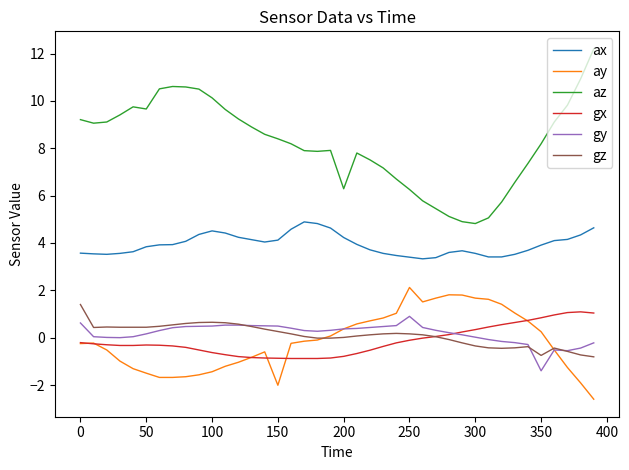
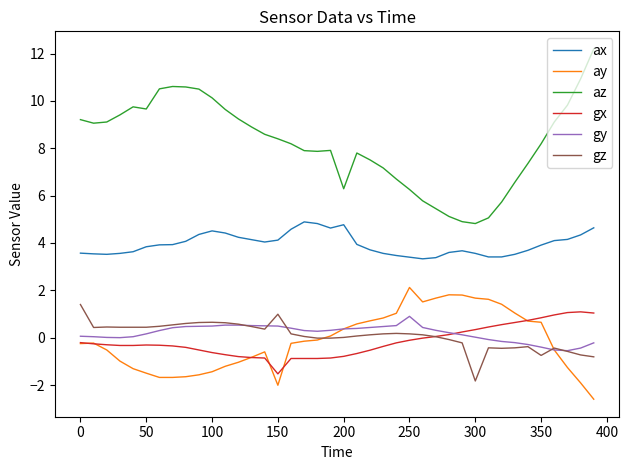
gy, 0: 0.6 -> 0.1
gx, 150: -0.9 -> -1.5
gz, 150: 0.3 -> 1.0
ax, 200: 4.2 -> 4.8
gz, 300: -0.4 -> -1.8
ay, 350: 0.3 -> 0.7
gy, 350: -1.4 -> -0.4
